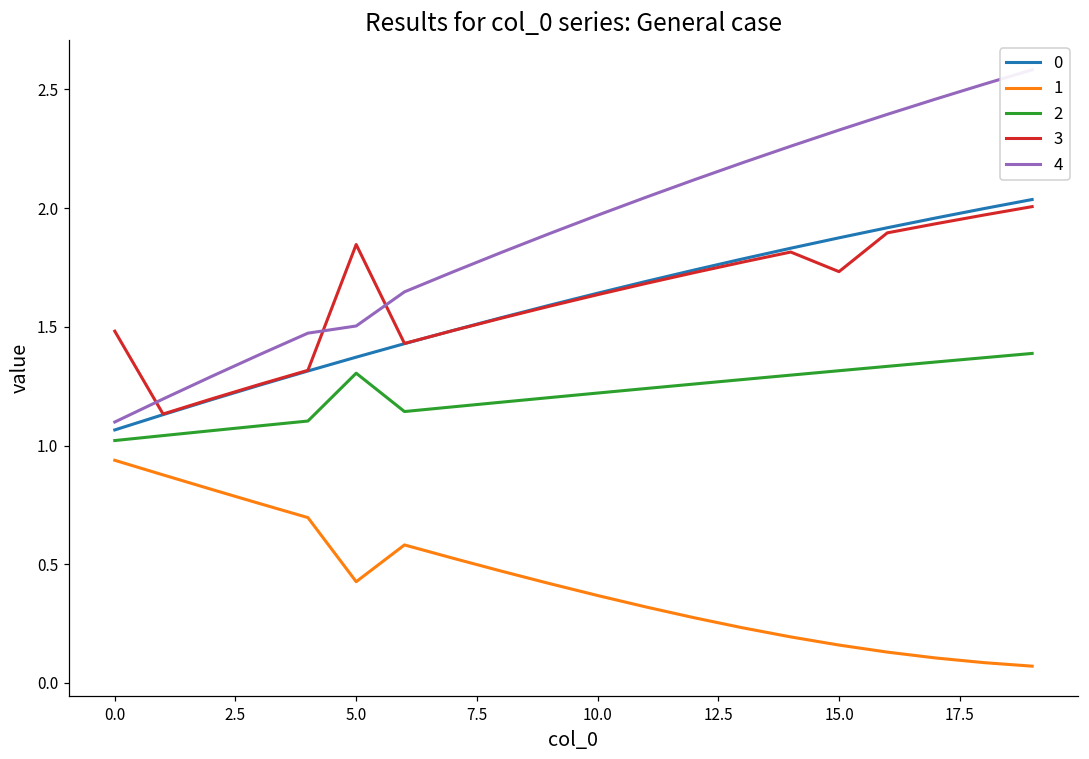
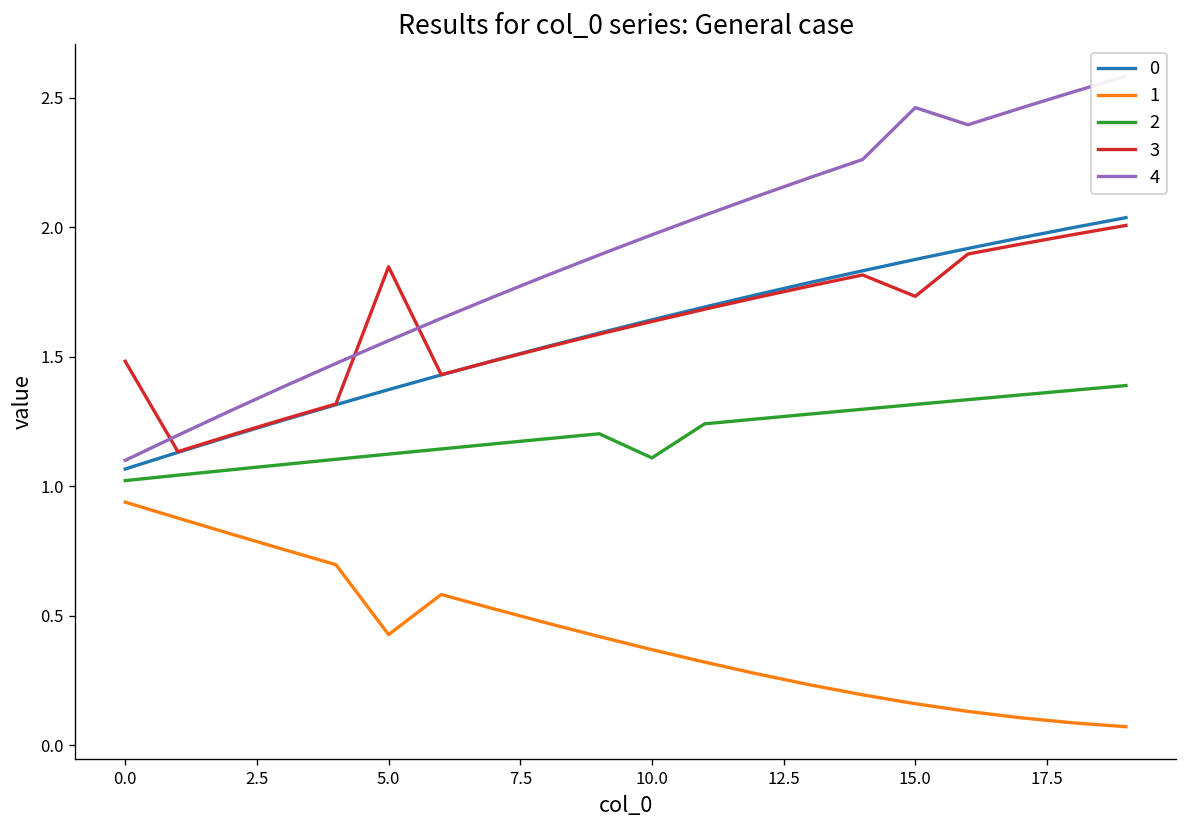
2, 5.0: 1.30 -> 1.12
4, 5.0: 1.50 -> 1.56
2, 10.0: 1.22 -> 1.11
4, 15.0: 2.33 -> 2.46
